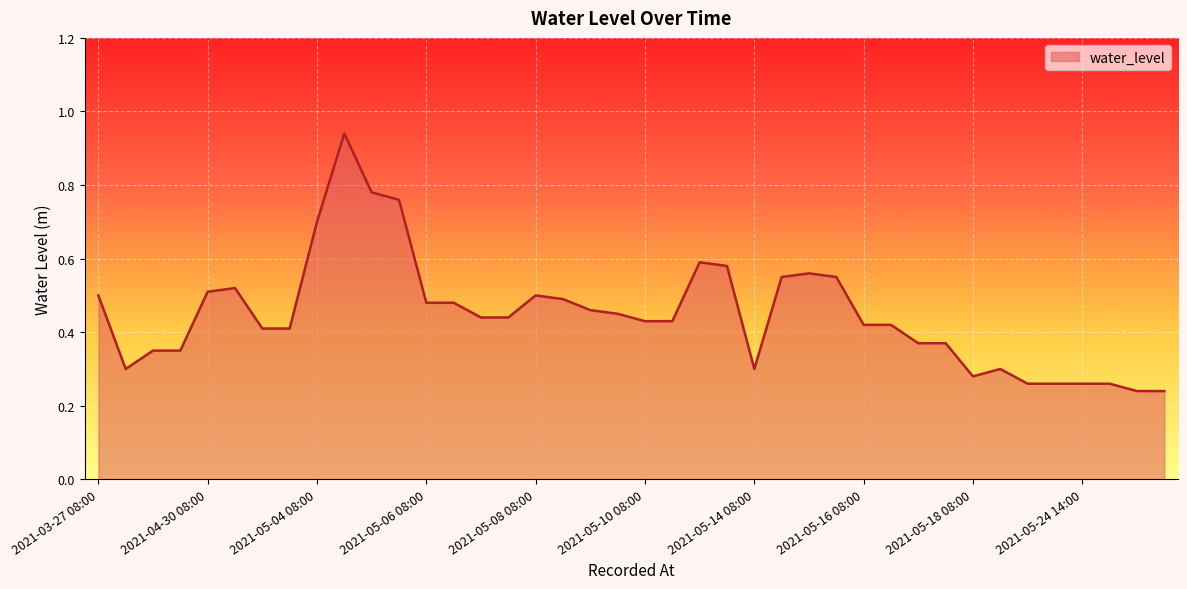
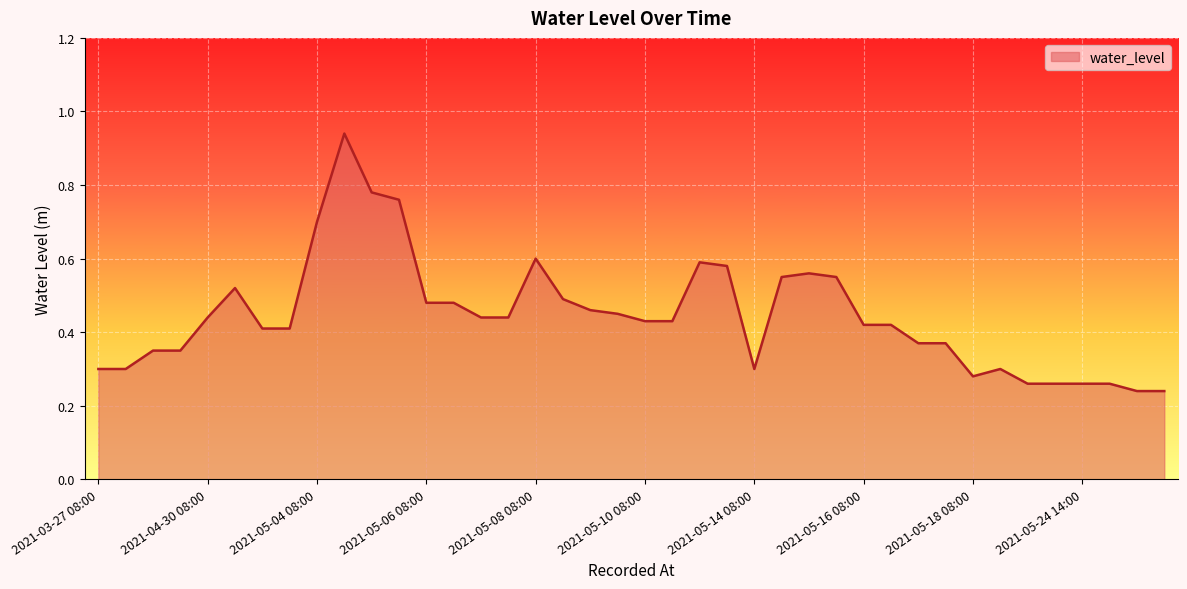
2021-03-27 08:00: 0.5 -> 0.3
2021-04-30 08:00: 0.51 -> 0.44
2021-05-08 08:00: 0.5 -> 0.6
